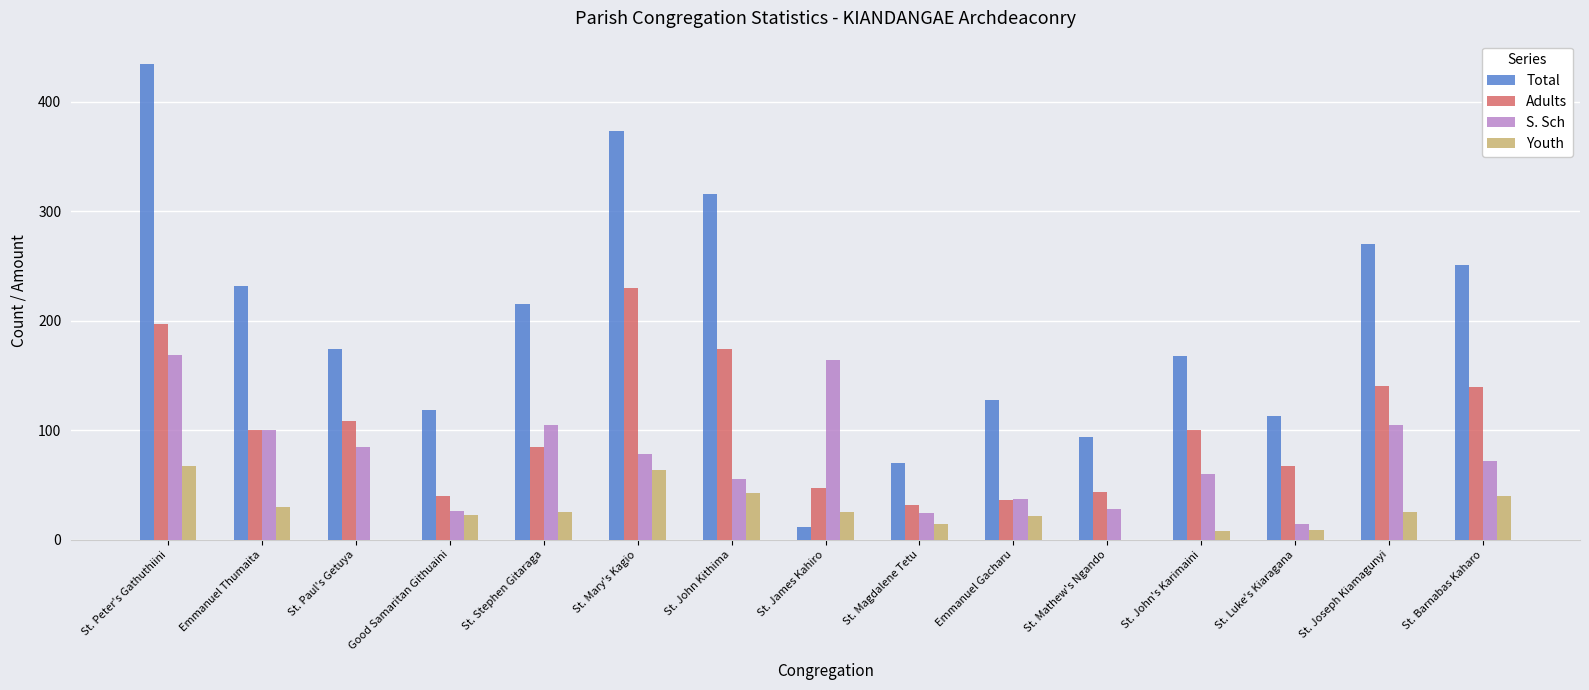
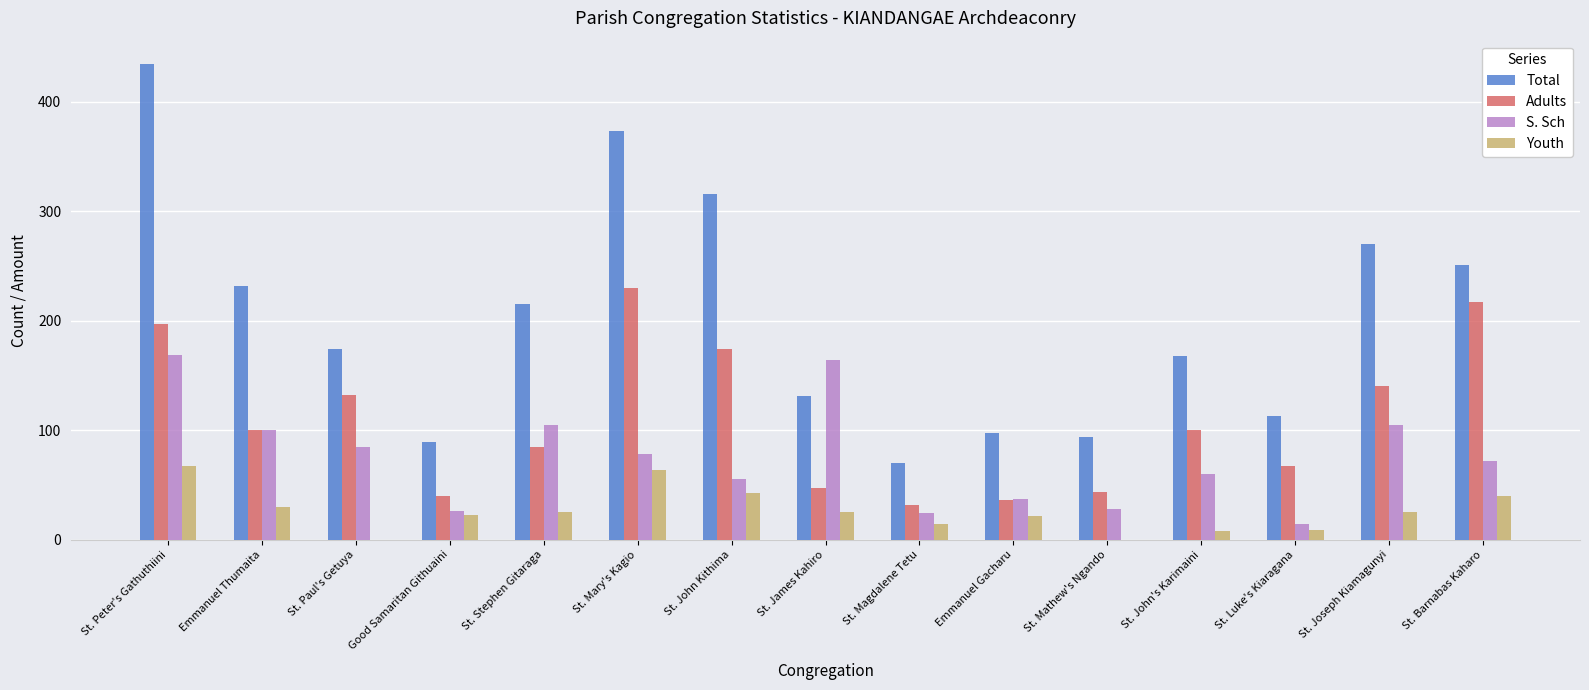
Adults, St. Paul's Getuya: 108 -> 132
Total, Good Samaritan Githuaini: 118 -> 89
Total, St. James Kahiro: 12 -> 131
Total, Emmanuel Gacharu: 128 -> 97
Adults, St. Barnabas Kaharo: 139 -> 217
